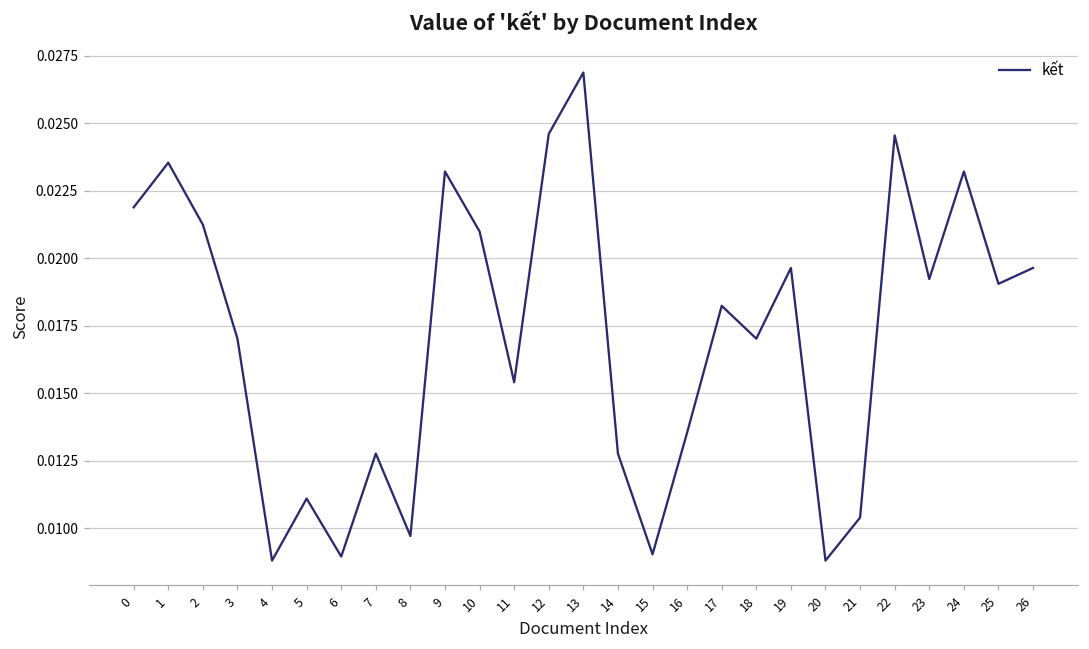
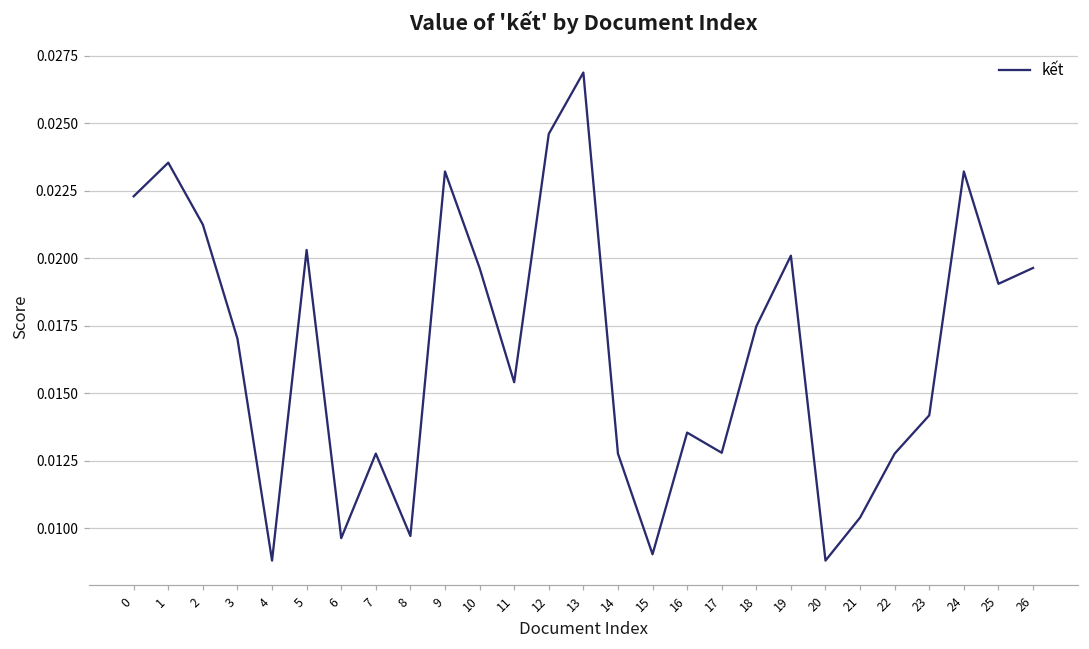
0: 0.0219 -> 0.0223
5: 0.0111 -> 0.0203
6: 0.0090 -> 0.0096
10: 0.0210 -> 0.0196
17: 0.0182 -> 0.0128
18: 0.0170 -> 0.0175
19: 0.0196 -> 0.0201
22: 0.0245 -> 0.0128
23: 0.0192 -> 0.0142
